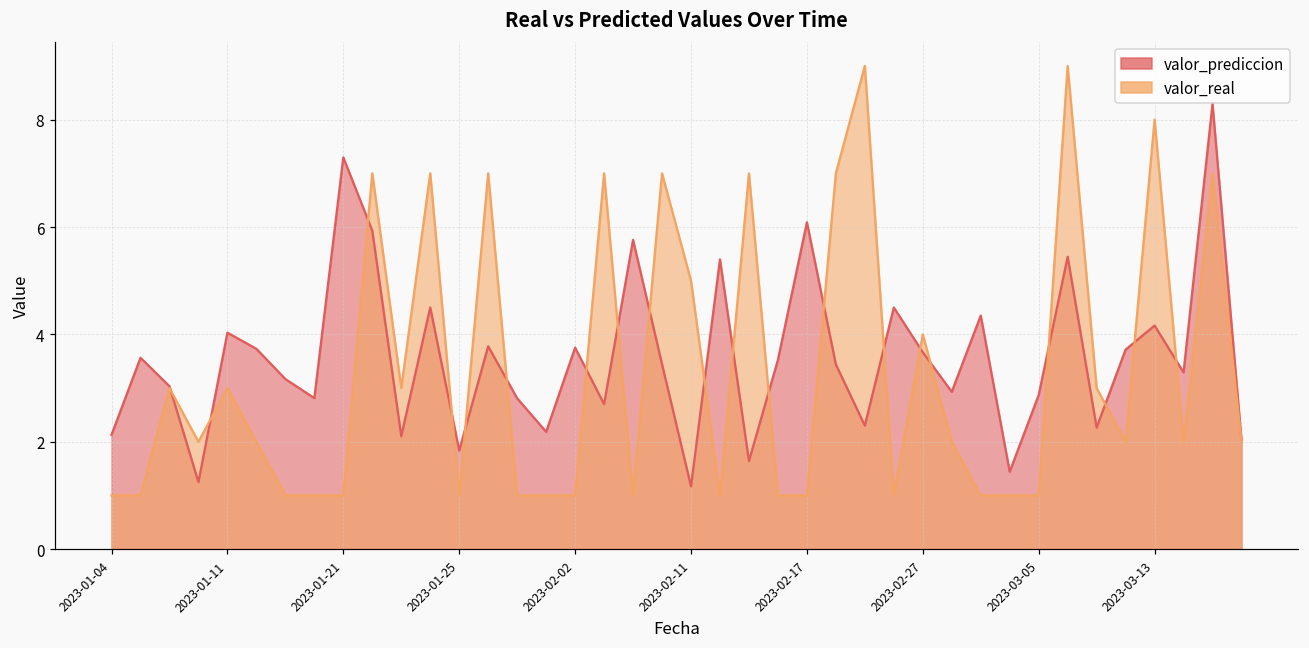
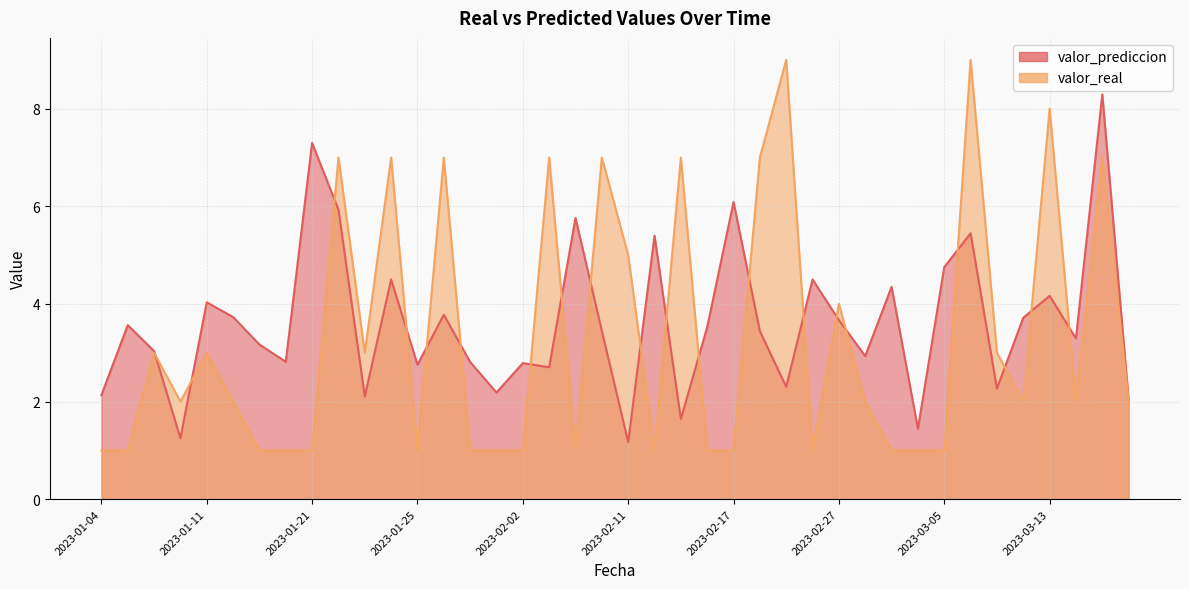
valor_prediccion, 2023-01-25: 1.8 -> 2.8
valor_prediccion, 2023-02-02: 3.8 -> 2.8
valor_prediccion, 2023-03-05: 2.9 -> 4.8
